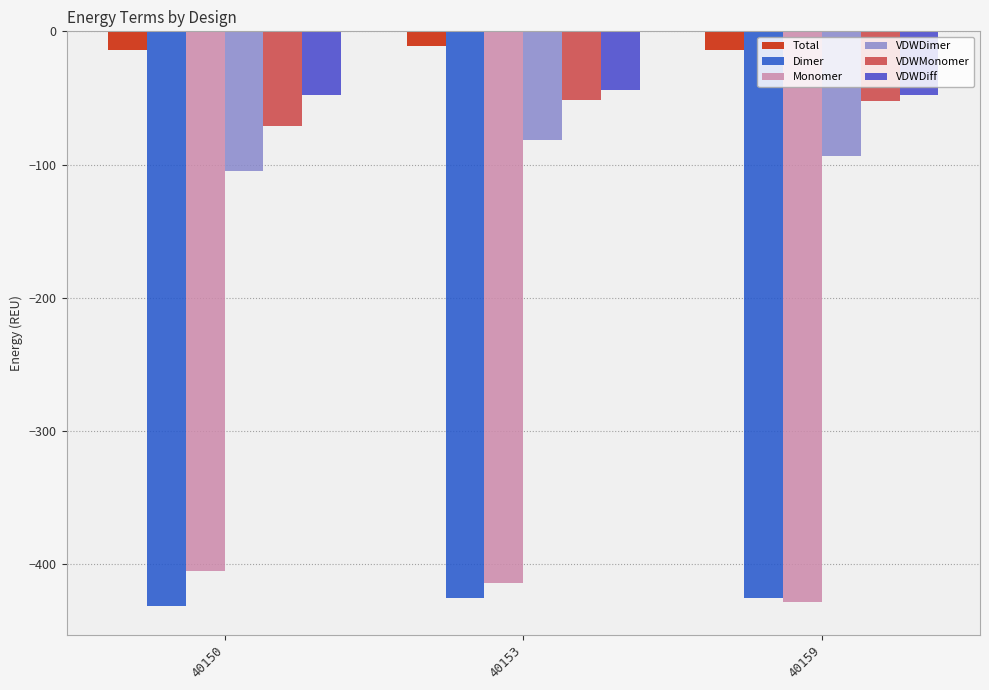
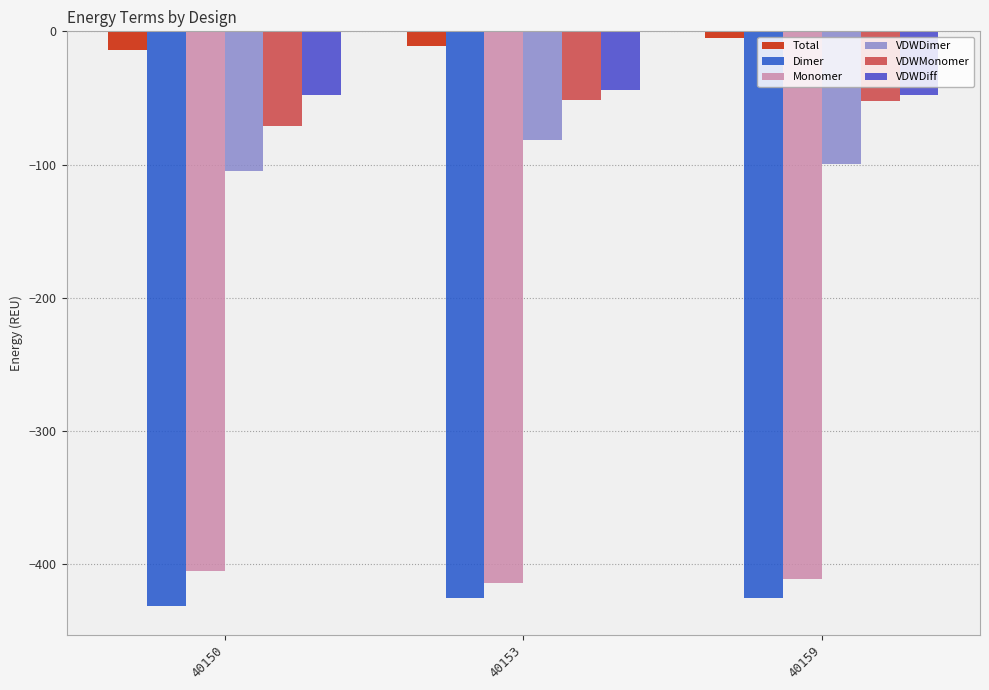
Total, 40159: -14 -> -5
Monomer, 40159: -429 -> -411
VDWDimer, 40159: -93 -> -100
